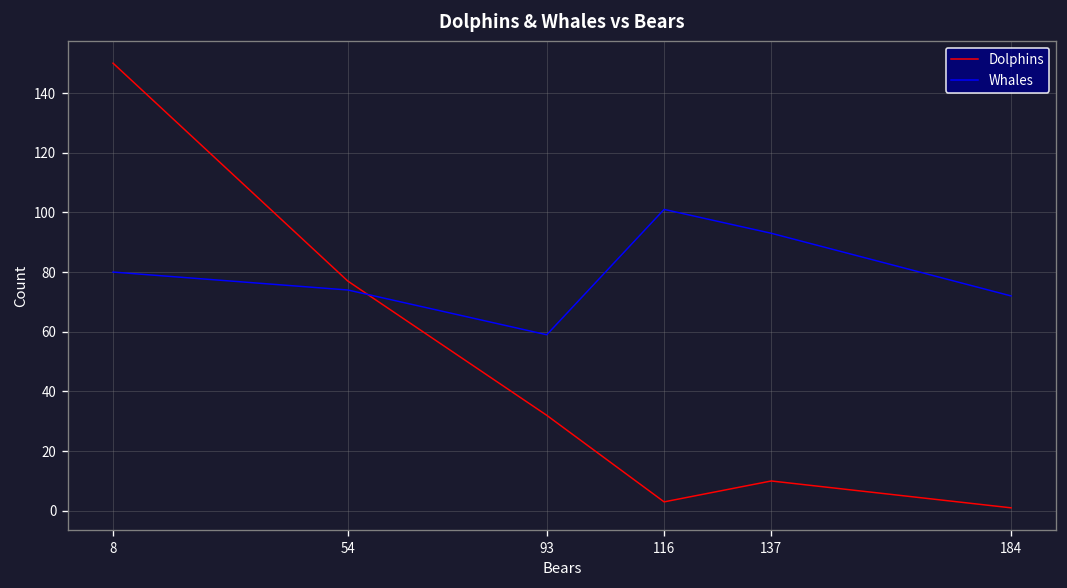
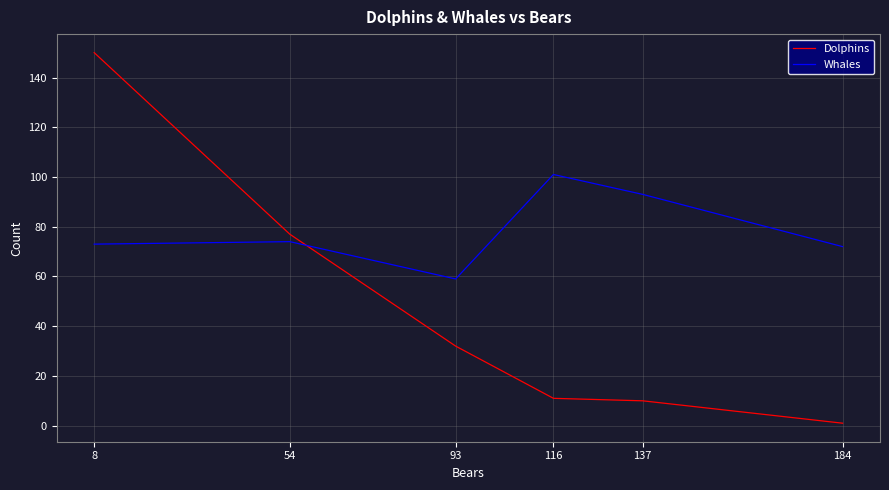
Whales, 8: 80 -> 73
Dolphins, 116: 3 -> 11
